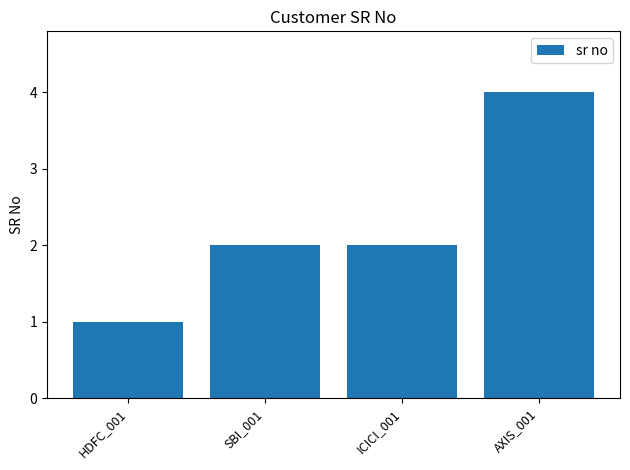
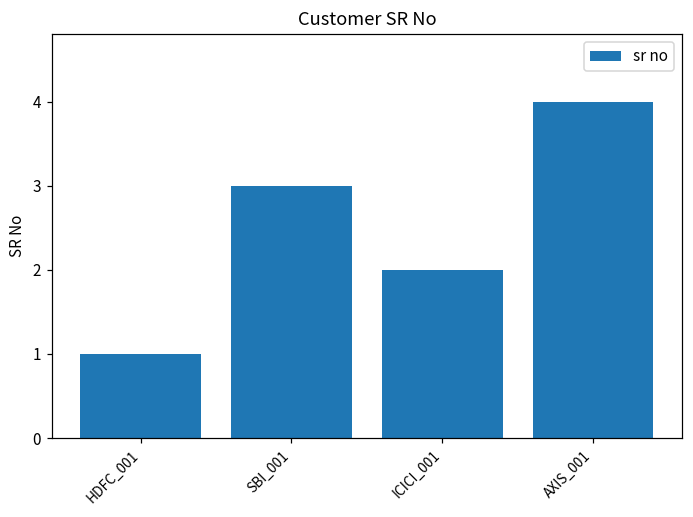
SBI_001: 2 -> 3
